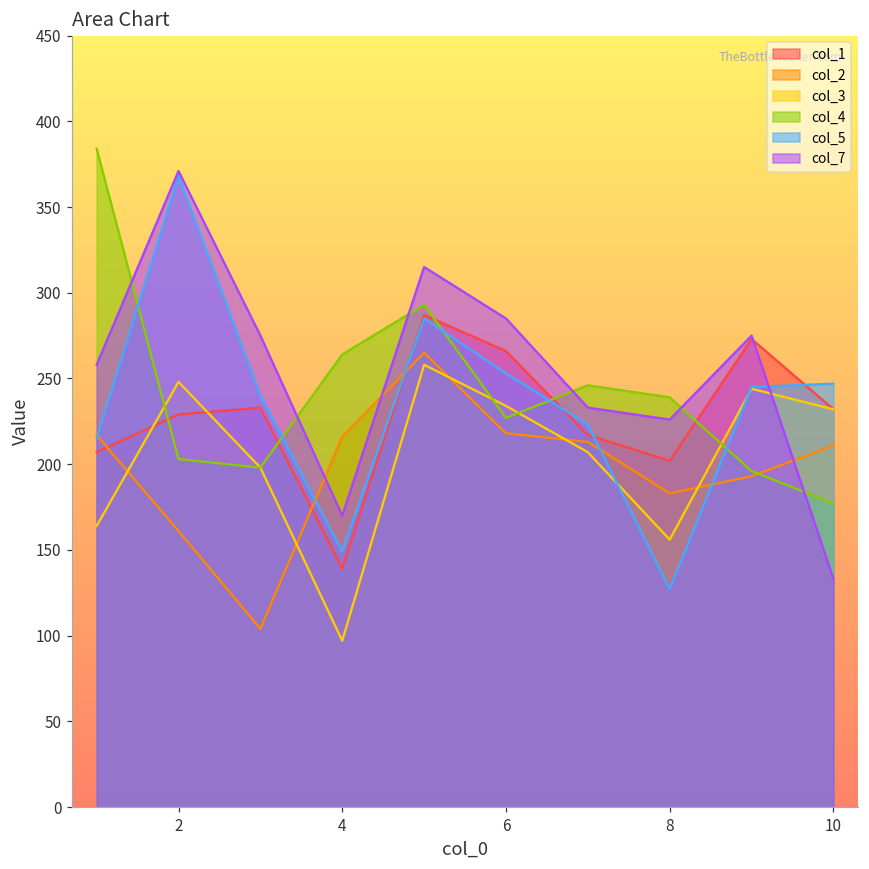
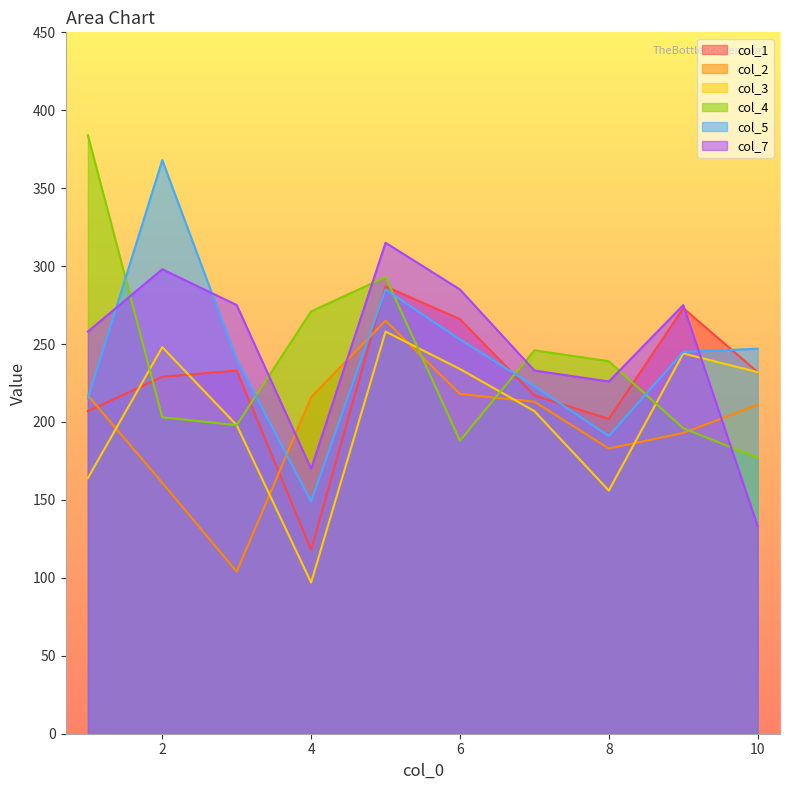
col_7, 2: 371 -> 298
col_1, 4: 139 -> 118
col_4, 4: 264 -> 271
col_4, 6: 227 -> 188
col_5, 8: 127 -> 191
